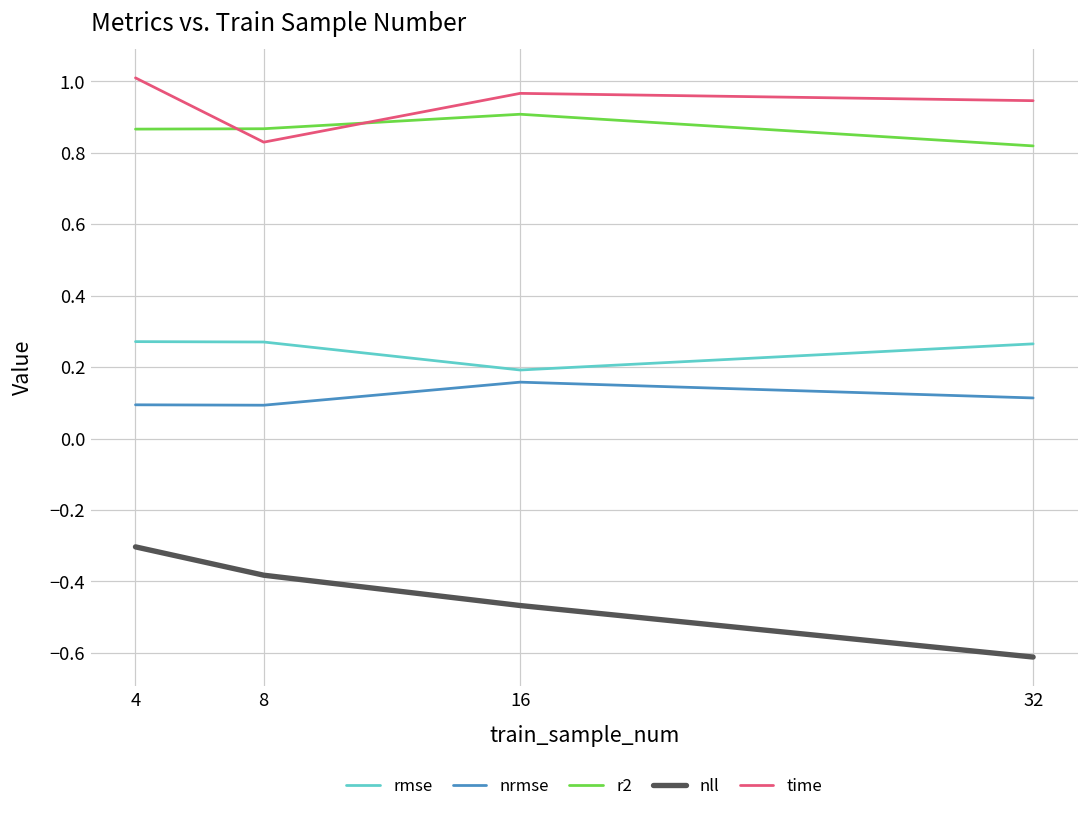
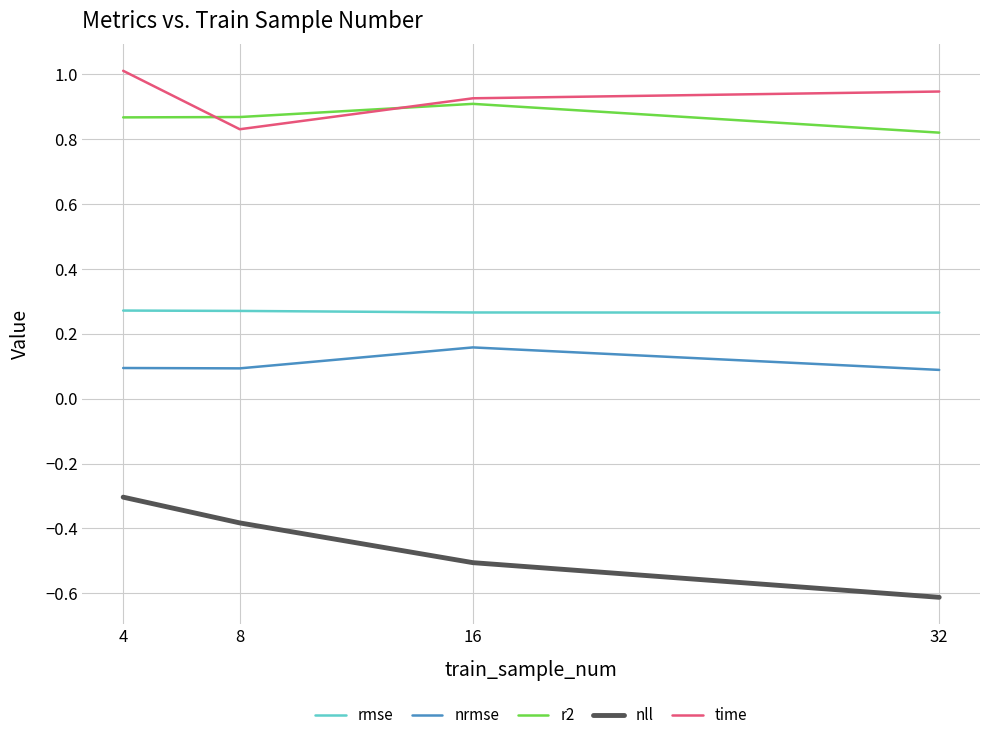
rmse, 16: 0.19 -> 0.27
nll, 16: -0.47 -> -0.51
time, 16: 0.97 -> 0.93
nrmse, 32: 0.11 -> 0.09
